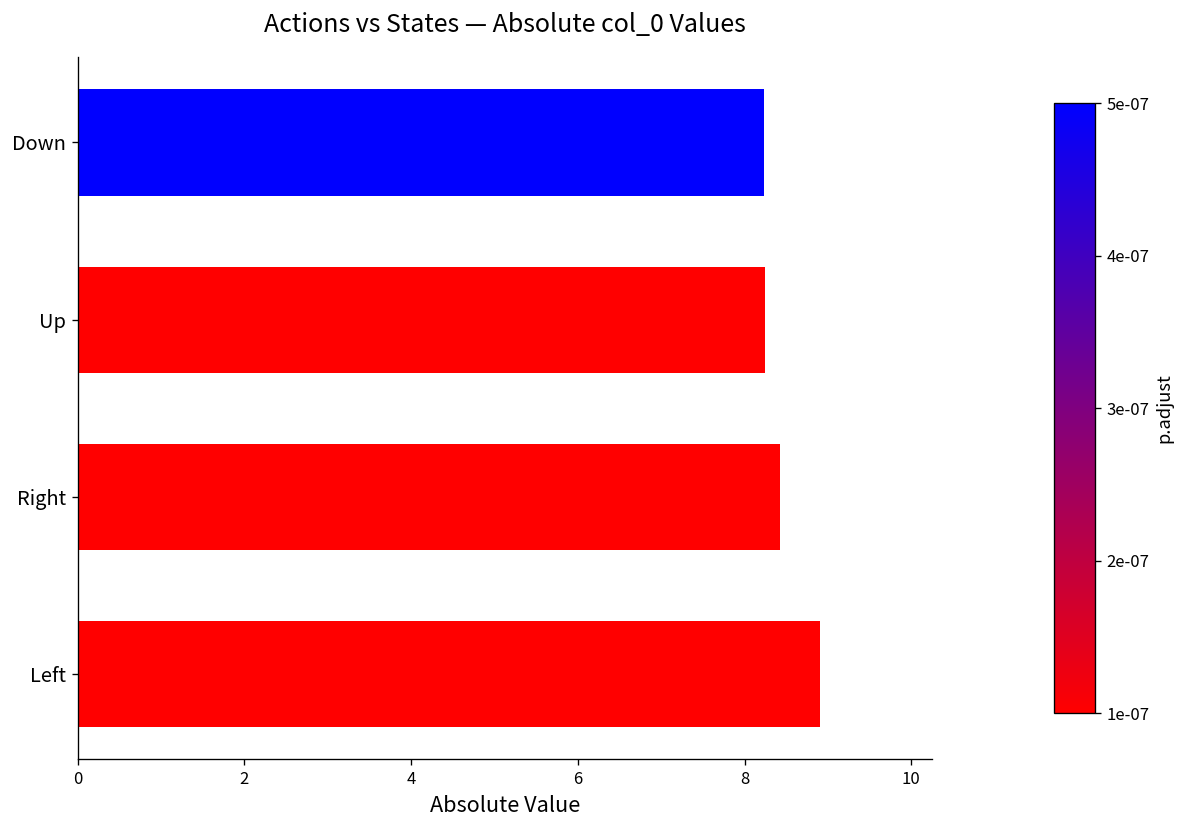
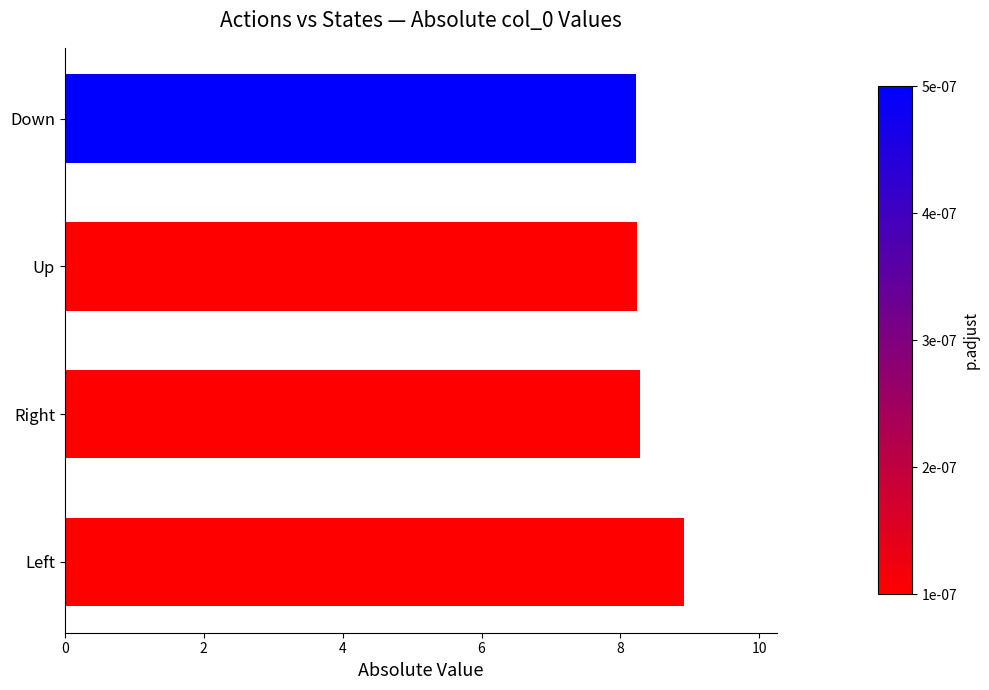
Right: 8.4 -> 8.3
